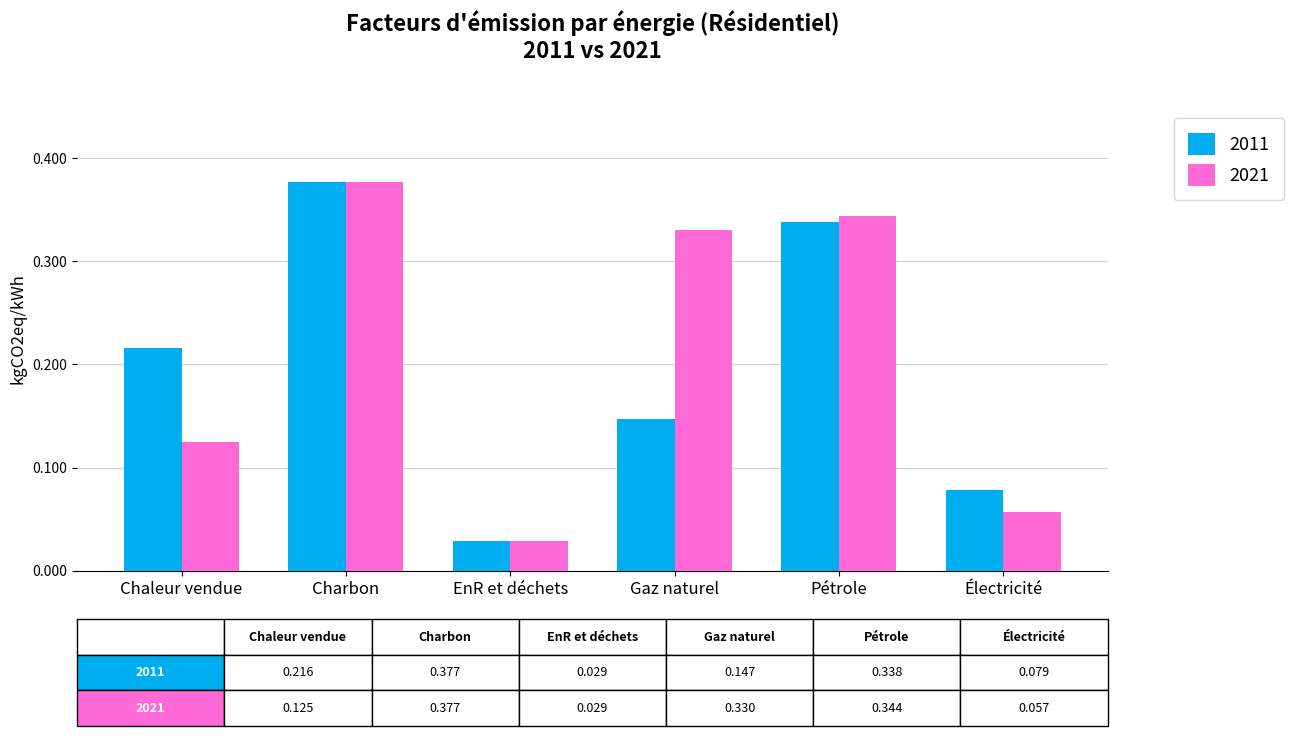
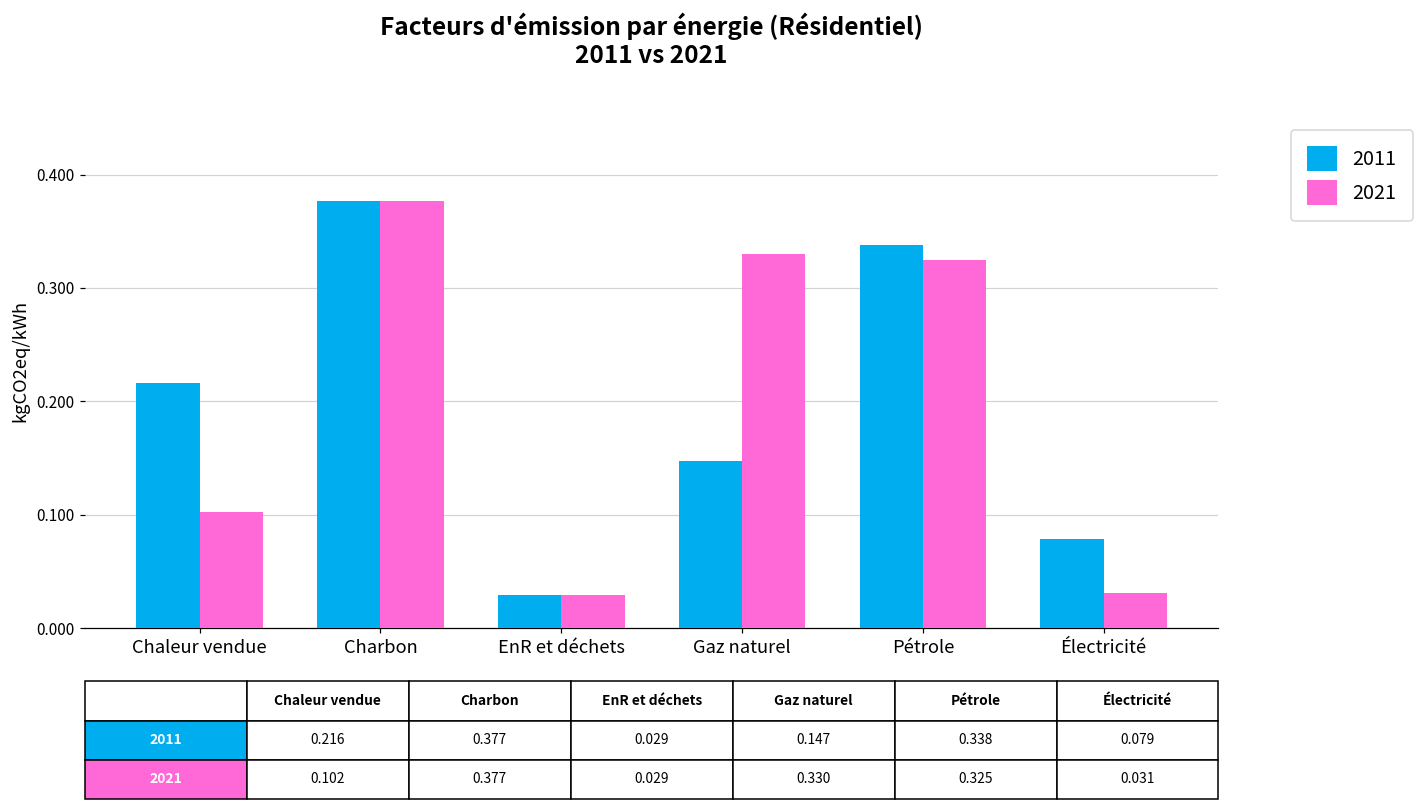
2021, Chaleur vendue: 0.125 -> 0.102
2021, Pétrole: 0.344 -> 0.325
2021, Électricité: 0.057 -> 0.031
